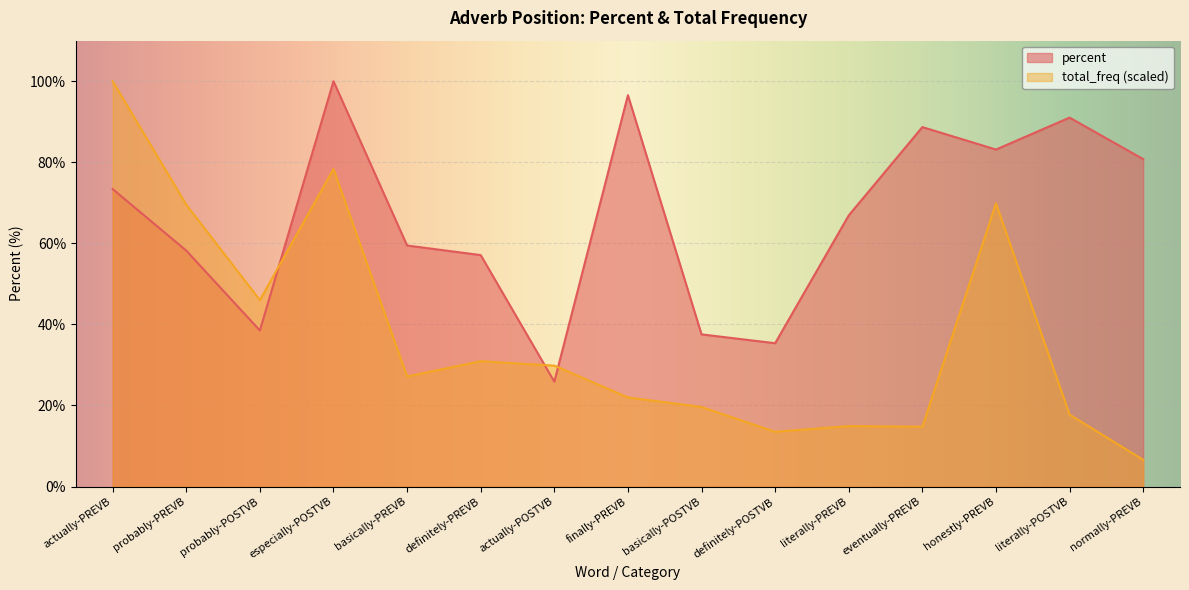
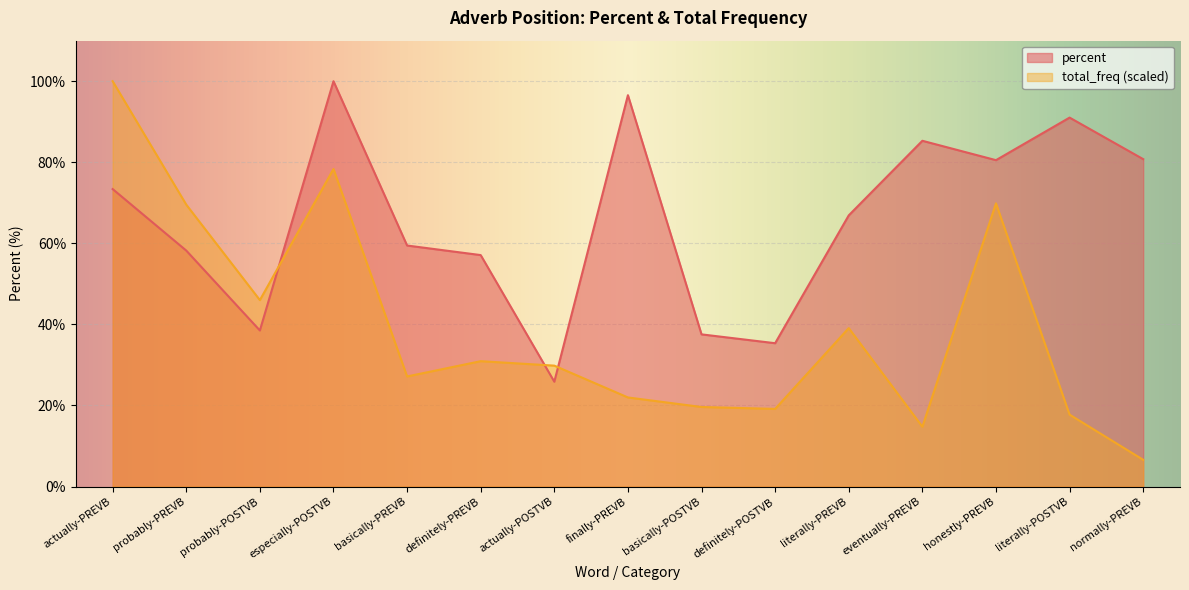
total_freq (scaled), definitely-POSTVB: 14% -> 19%
total_freq (scaled), literally-PREVB: 15% -> 39%
percent, eventually-PREVB: 89% -> 85%
percent, honestly-PREVB: 83% -> 81%
